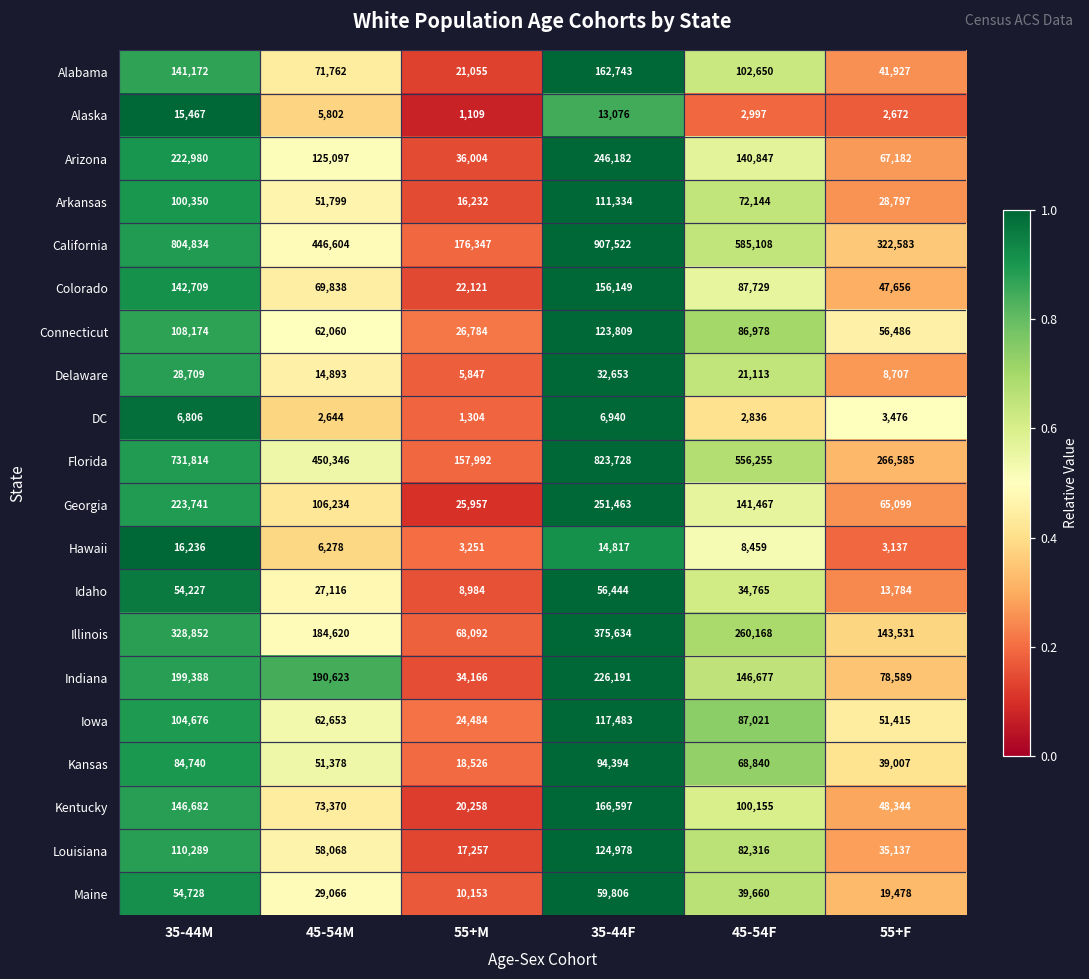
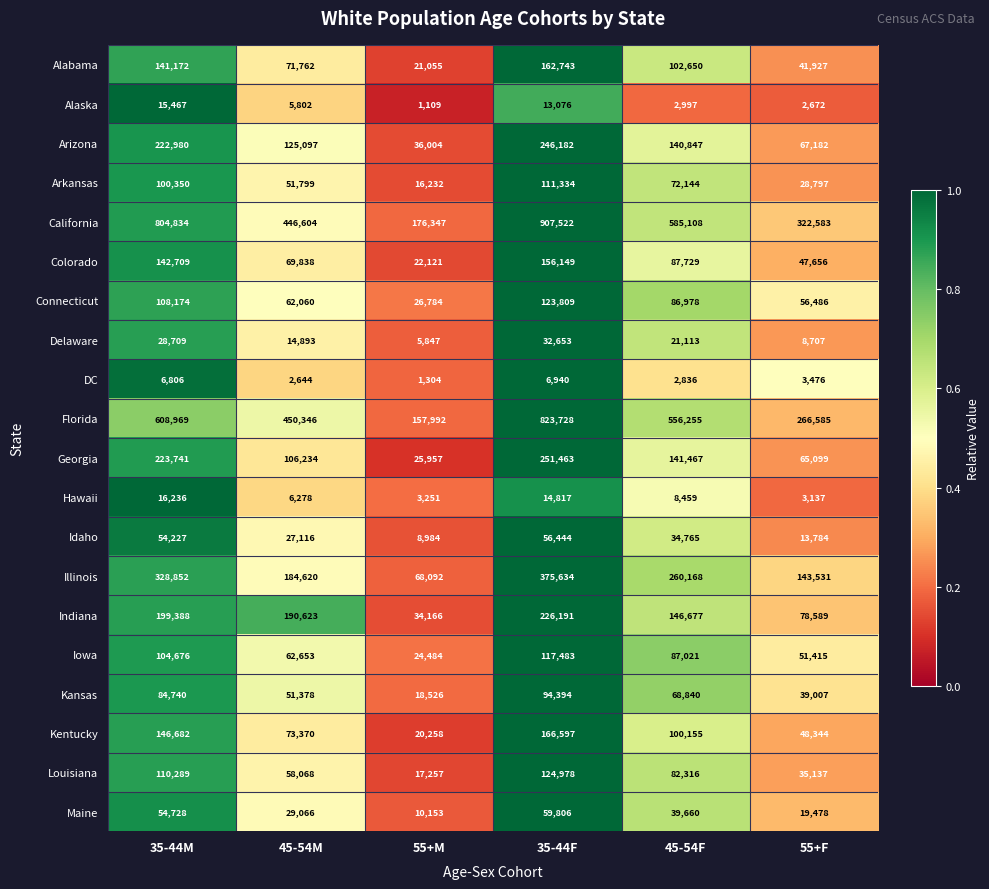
Florida, 35-44M: 731,814 -> 608,969
